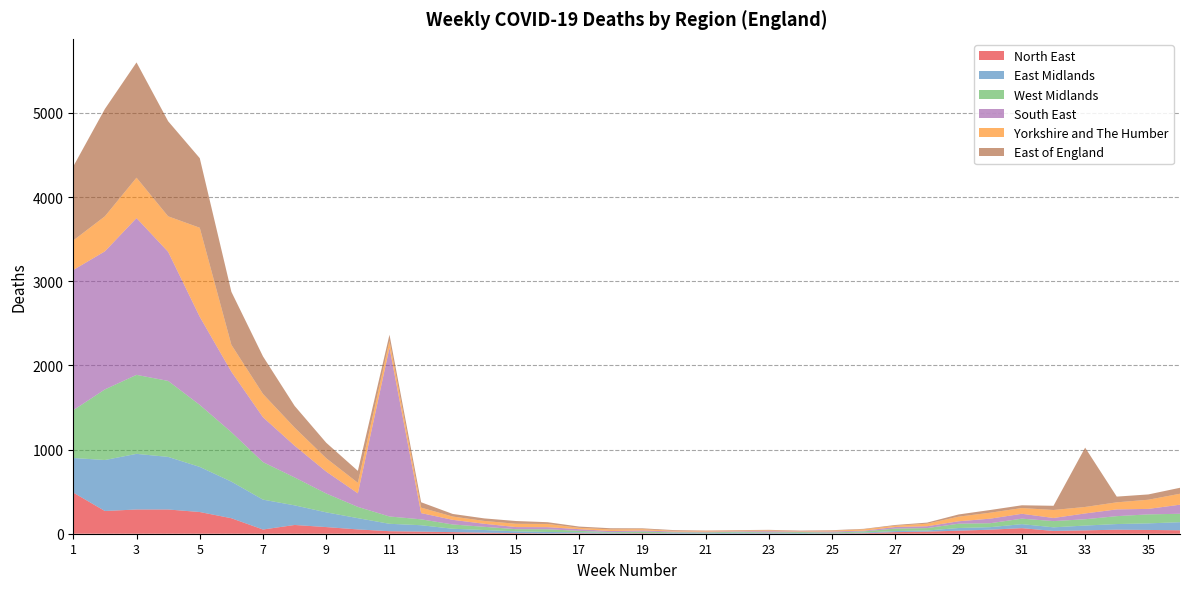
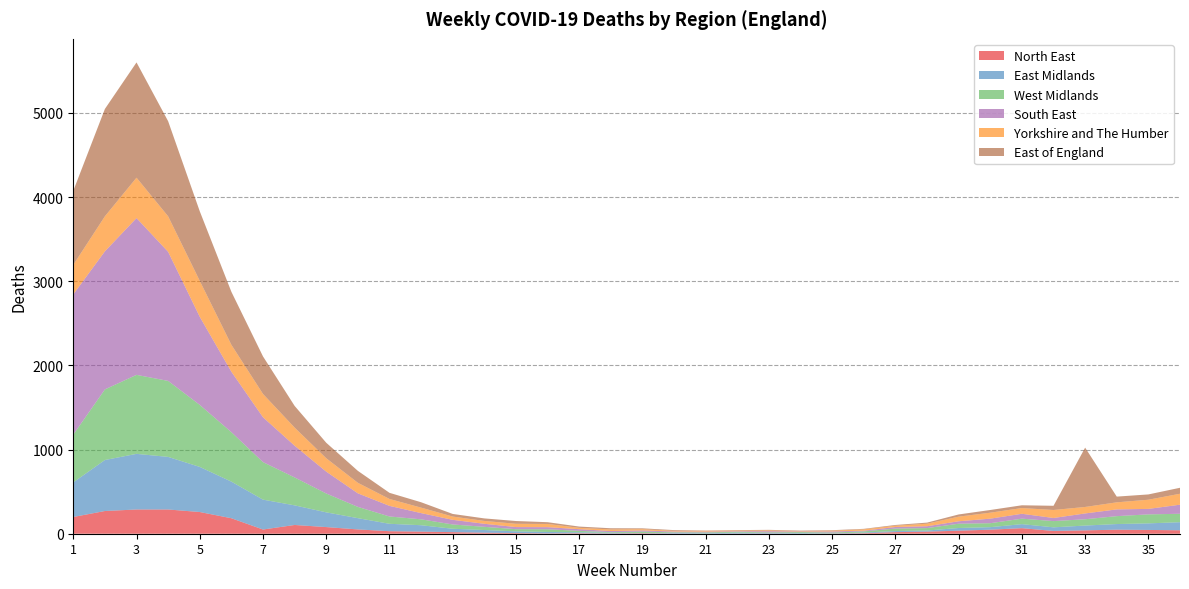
North East, 1: 500 -> 200
Yorkshire and The Humber, 5: 1100 -> 400
South East, 11: 2000 -> 100
